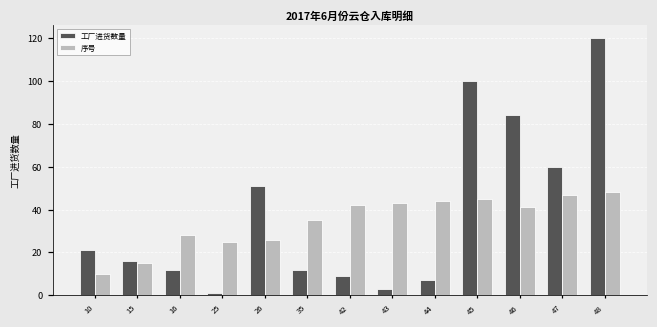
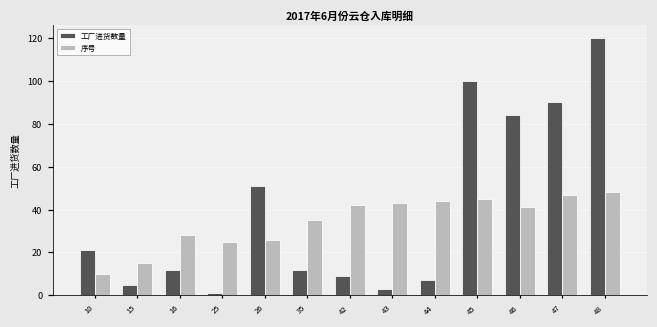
工厂进货数量, 15: 16 -> 5
工厂进货数量, 47: 60 -> 90
